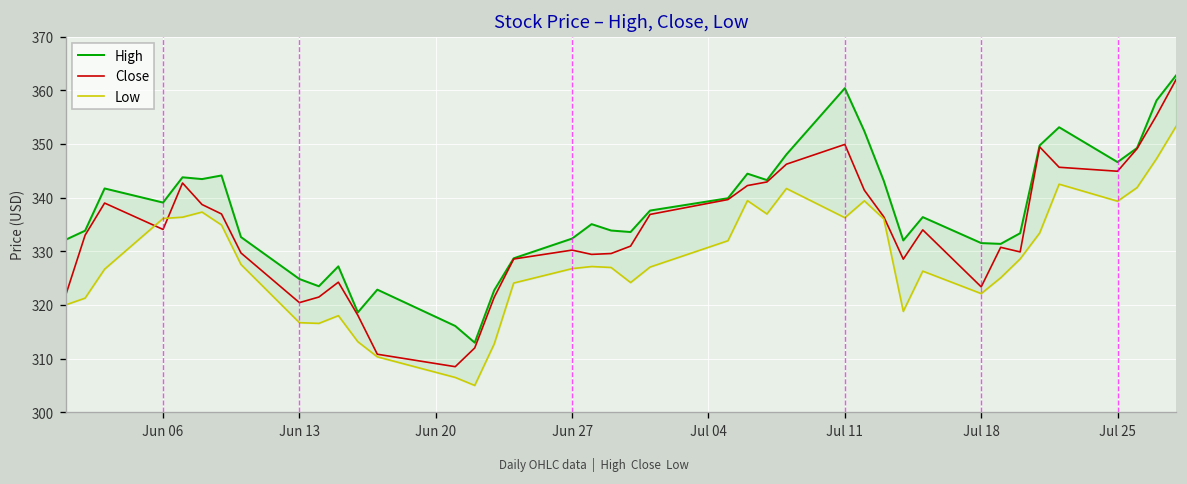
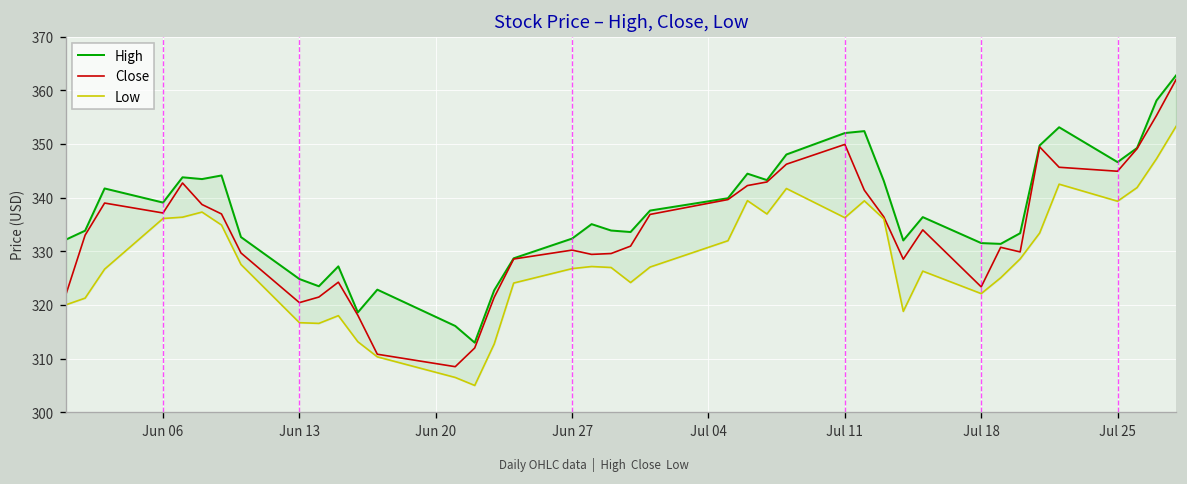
Close, Jun 06: 334 -> 337
High, Jul 11: 360 -> 352
